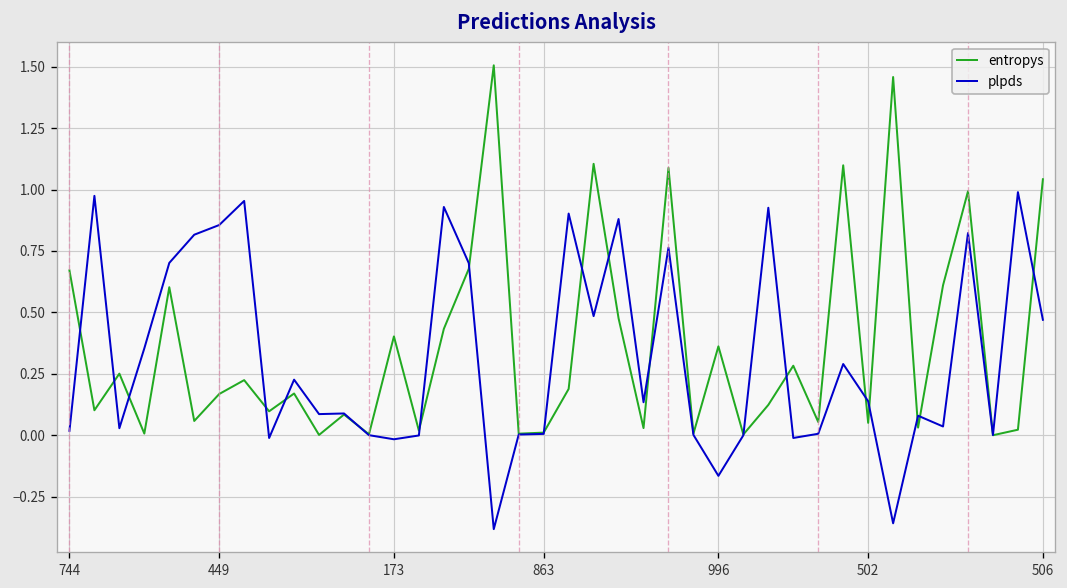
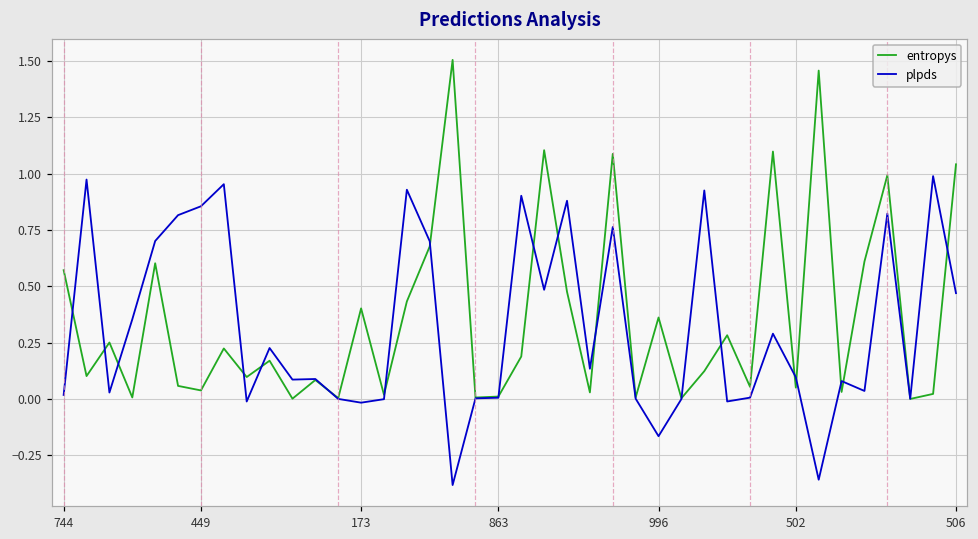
entropys, 744: 0.67 -> 0.57
entropys, 449: 0.17 -> 0.04
plpds, 502: 0.14 -> 0.10
